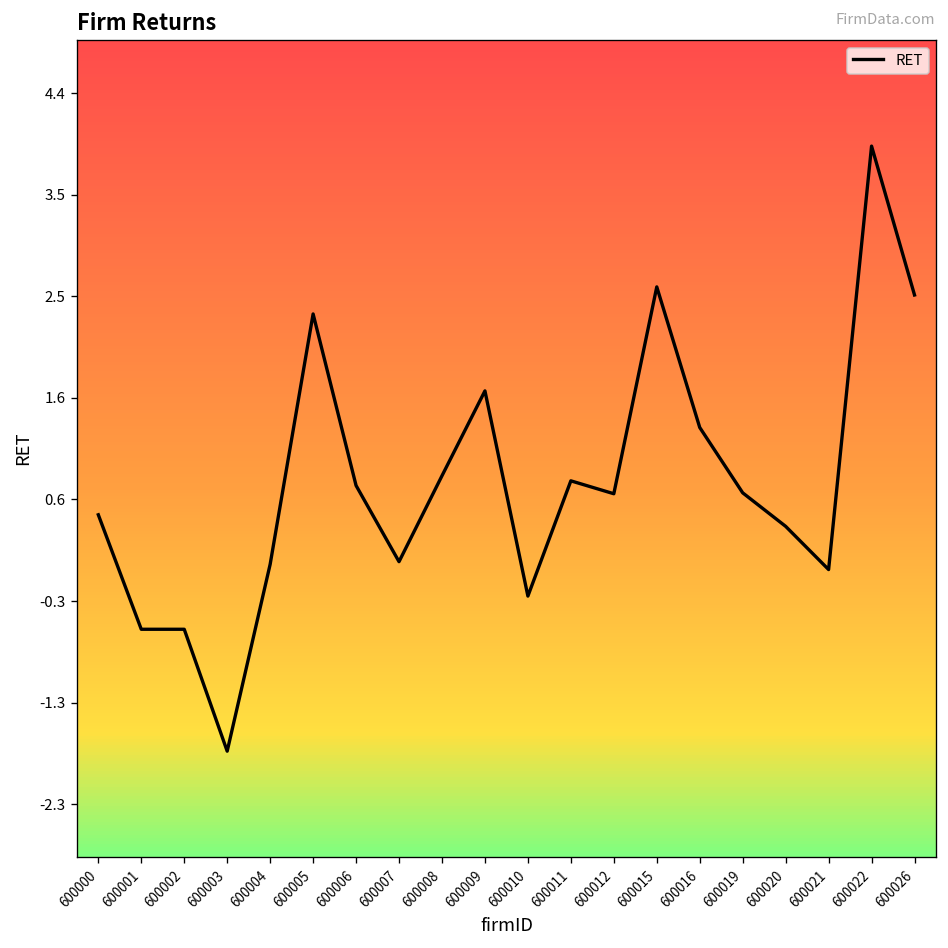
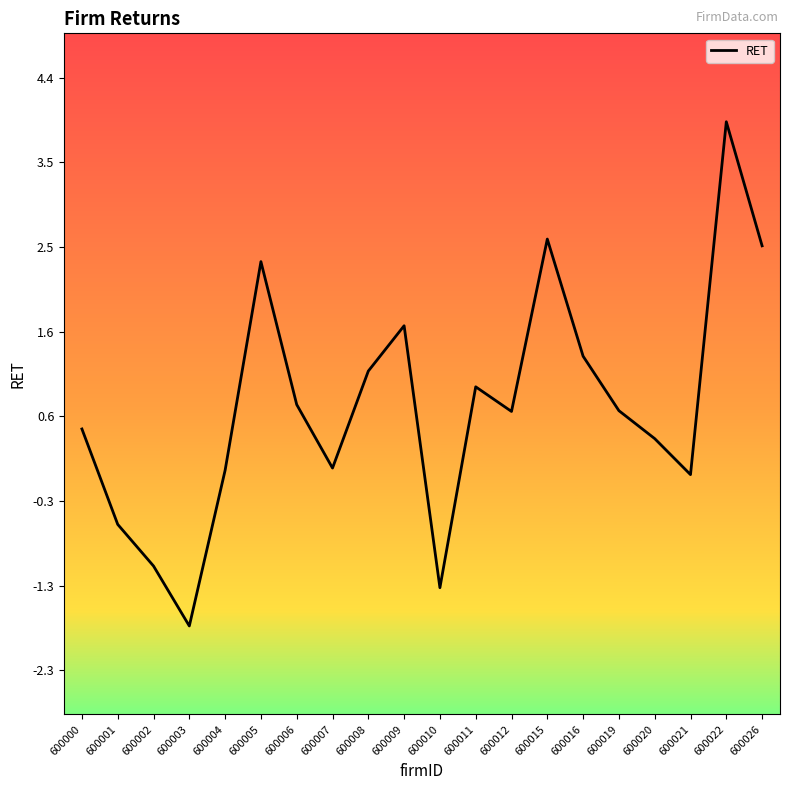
600002: -0.6 -> -1.1
600008: 0.8 -> 1.1
600010: -0.3 -> -1.3
600011: 0.8 -> 0.9
